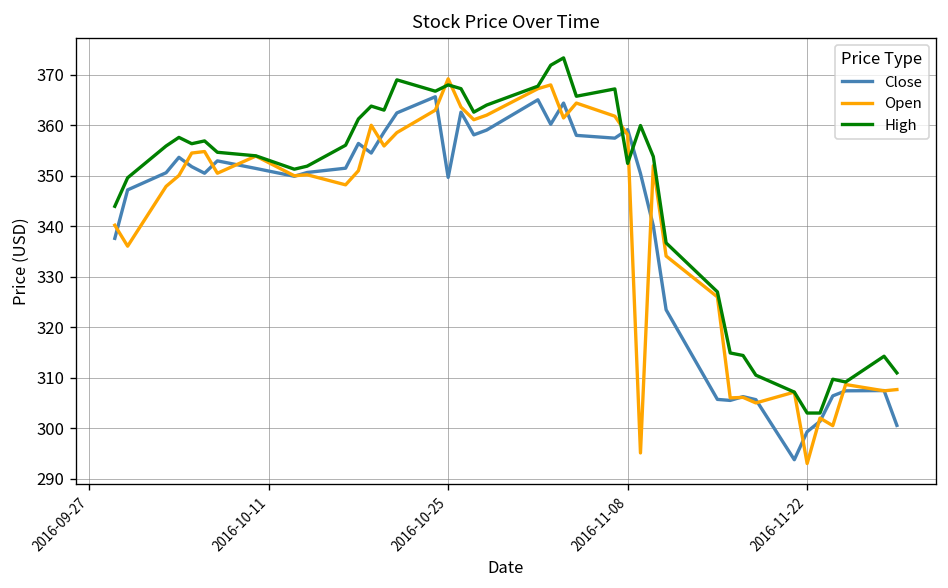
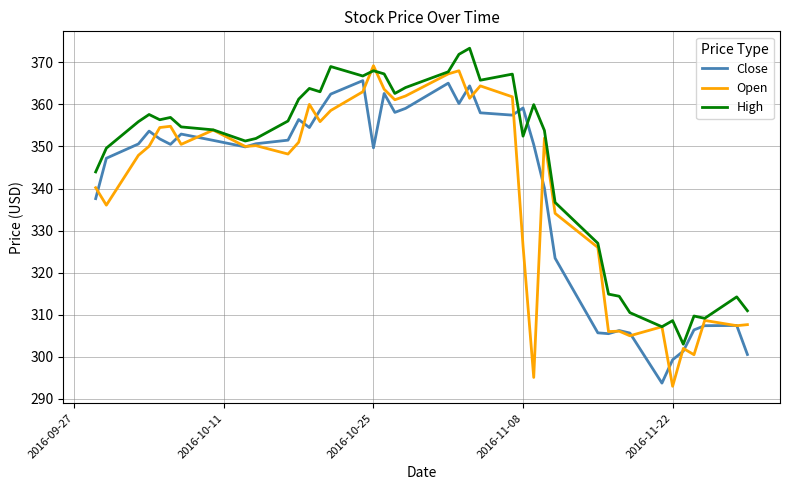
Open, 2016-11-08: 358 -> 326
High, 2016-11-22: 303 -> 309
